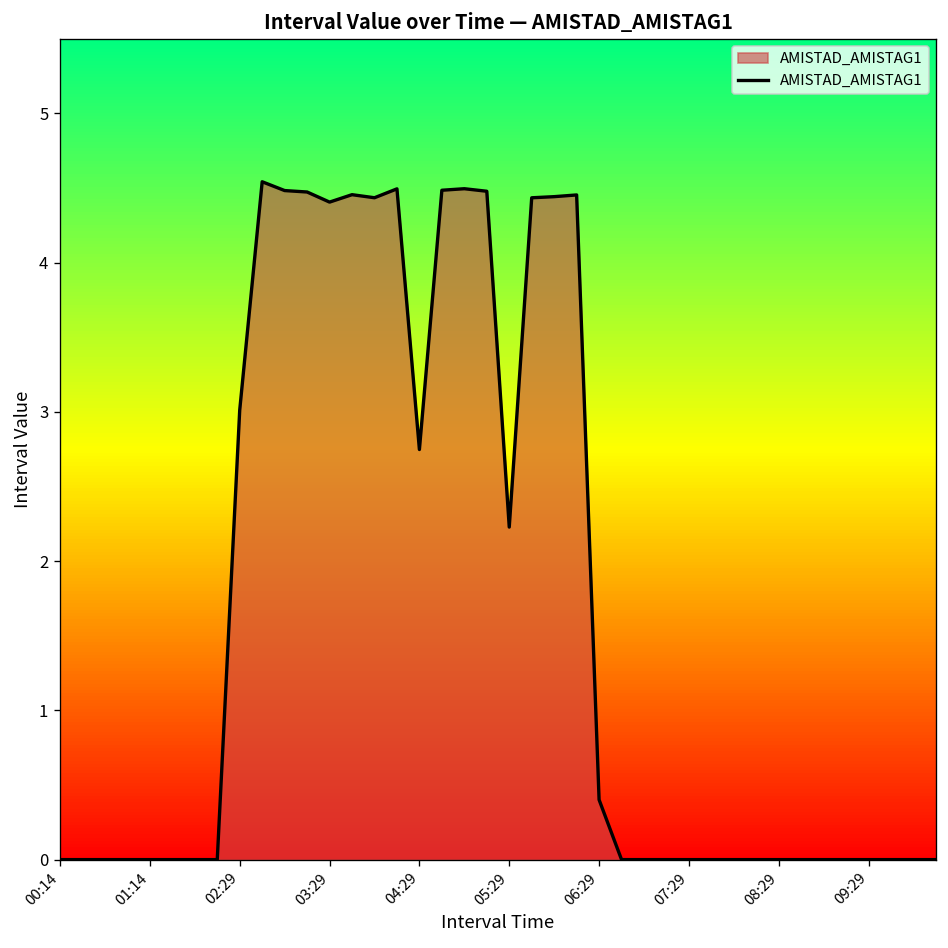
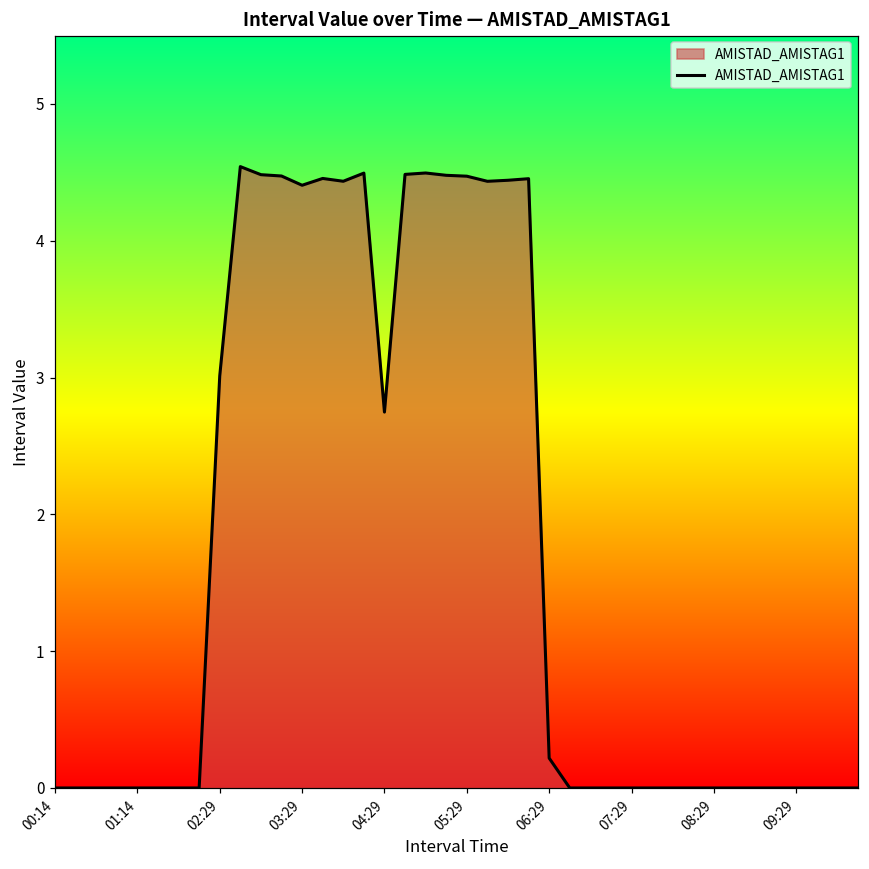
05:29: 2.23 -> 4.47
06:29: 0.40 -> 0.22
